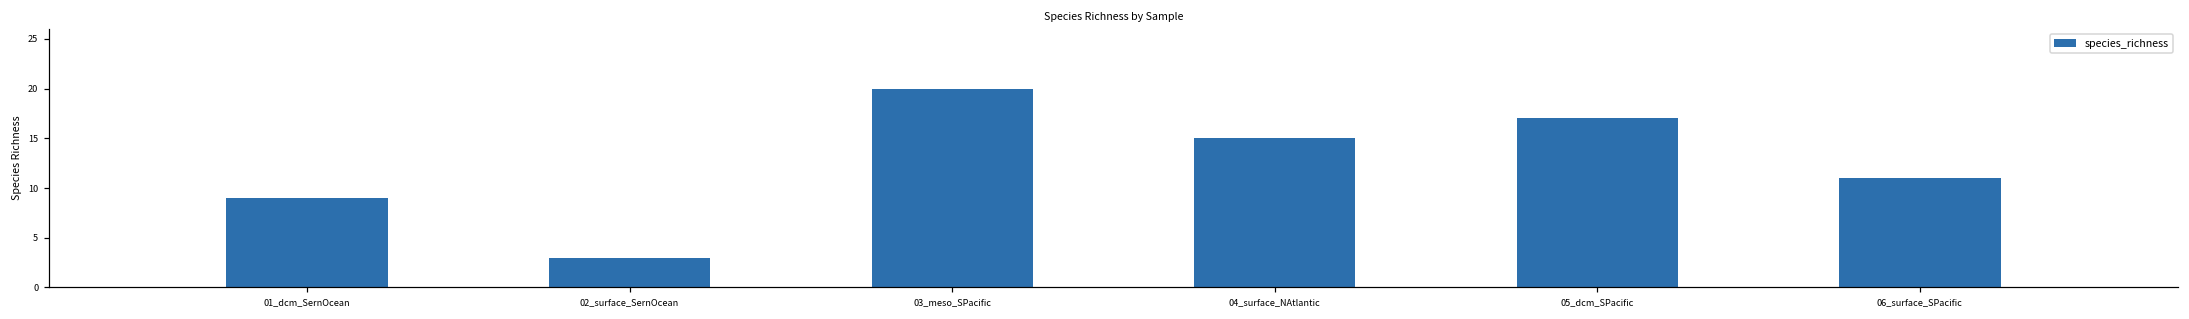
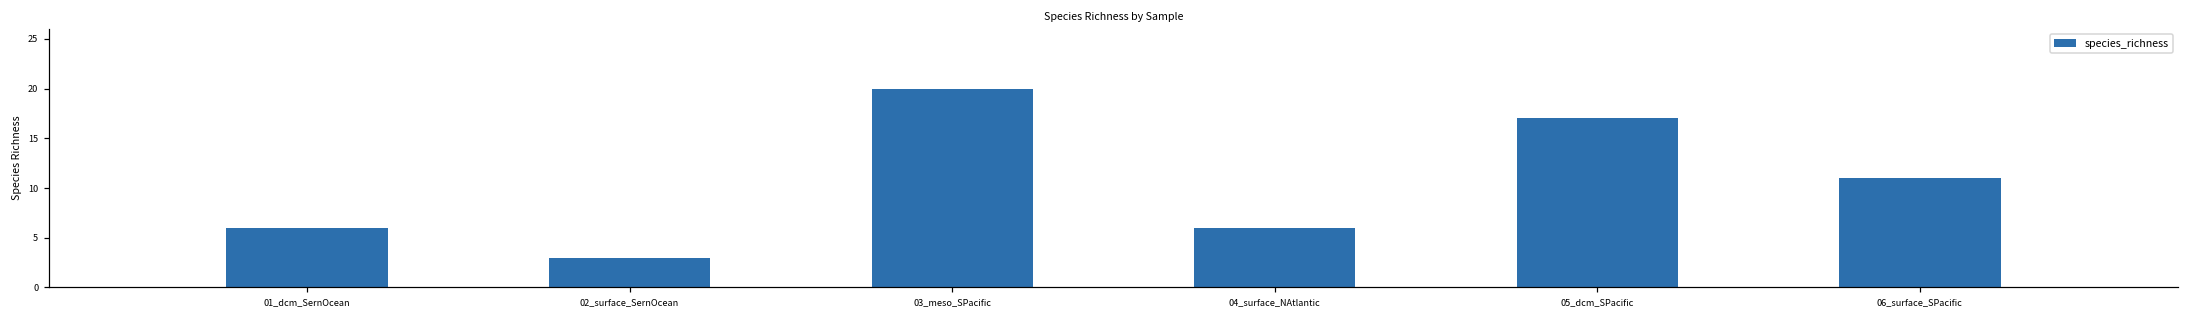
01_dcm_SernOcean: 9 -> 6
04_surface_NAtlantic: 15 -> 6
